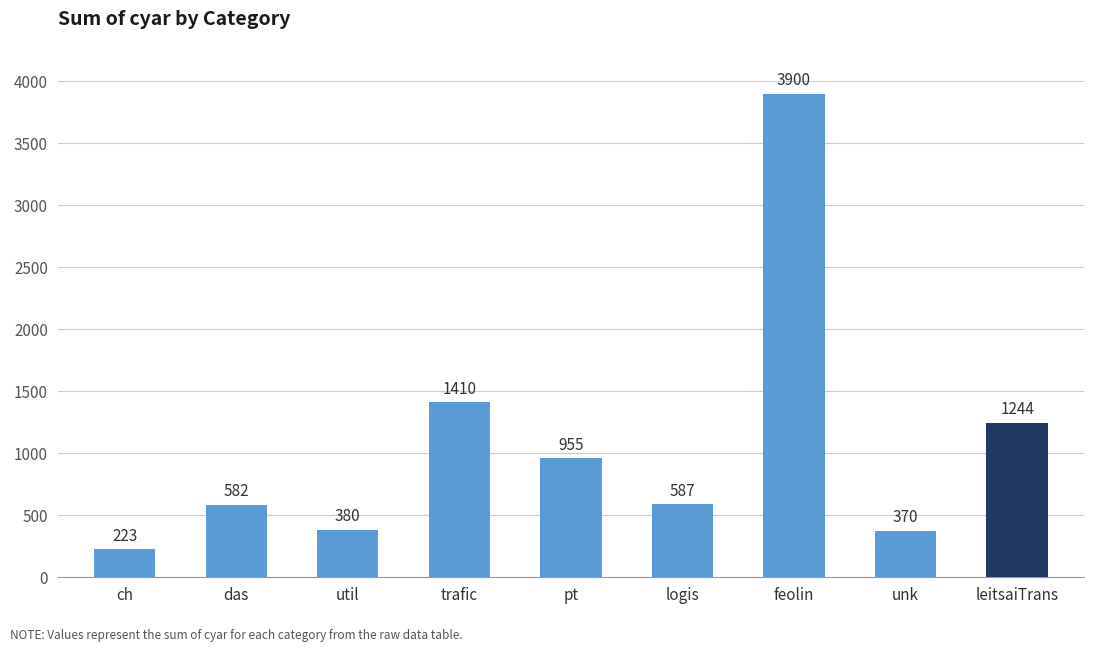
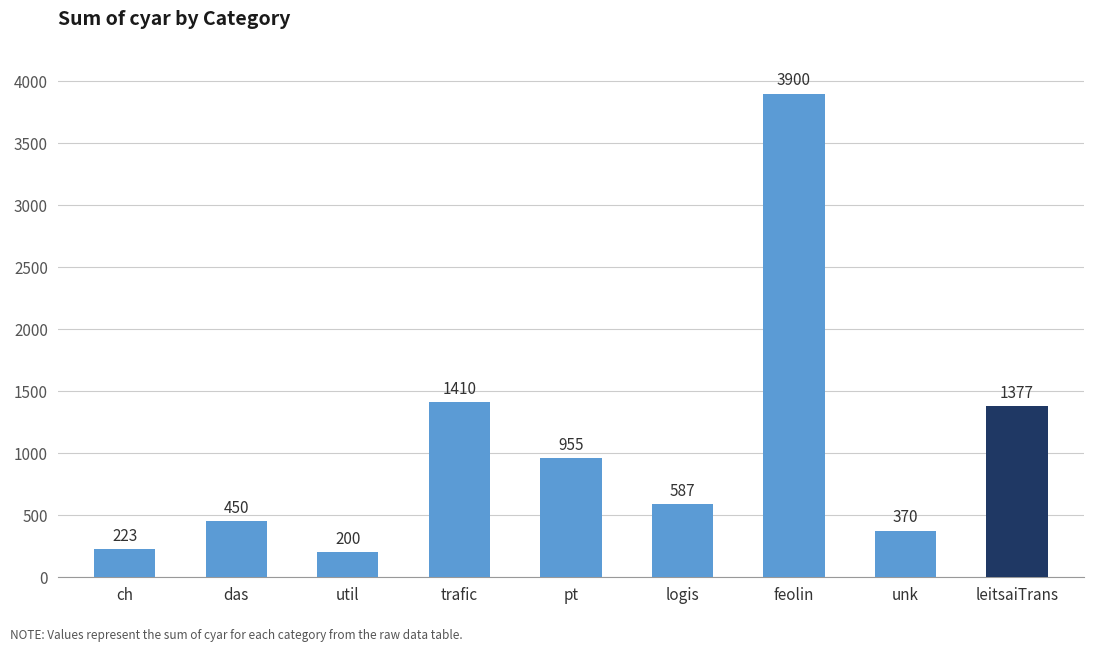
das: 582 -> 450
util: 380 -> 200
leitsaiTrans: 1244 -> 1377
